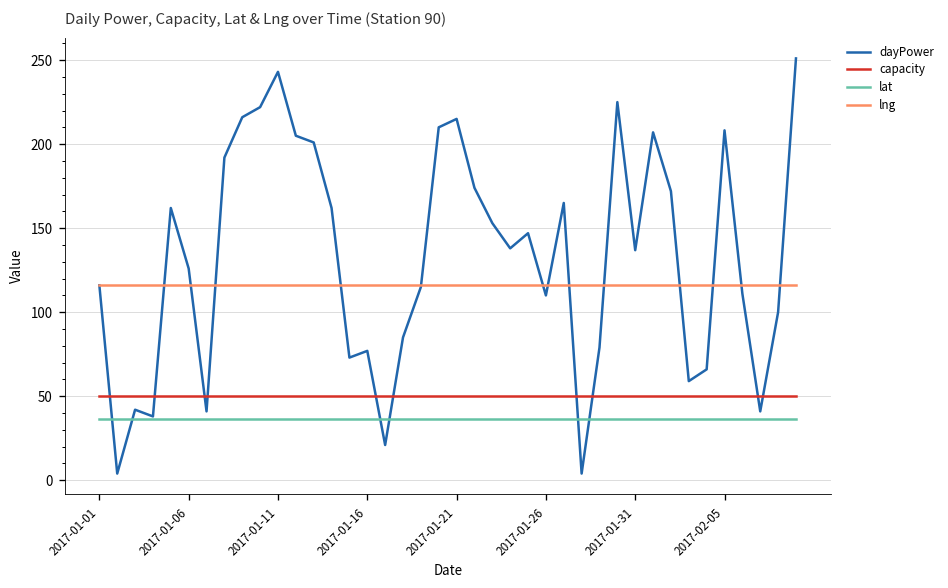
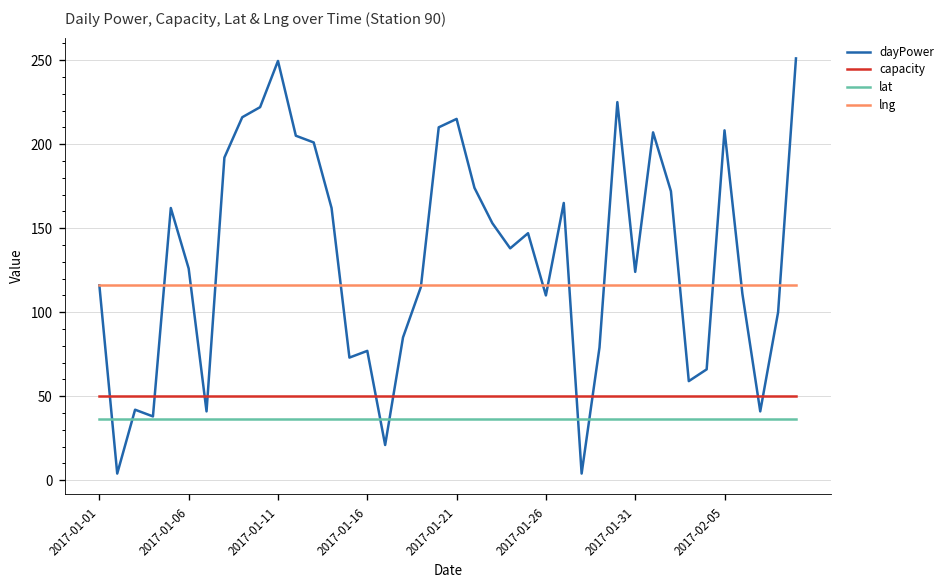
dayPower, 2017-01-11: 243 -> 250
dayPower, 2017-01-31: 137 -> 124
